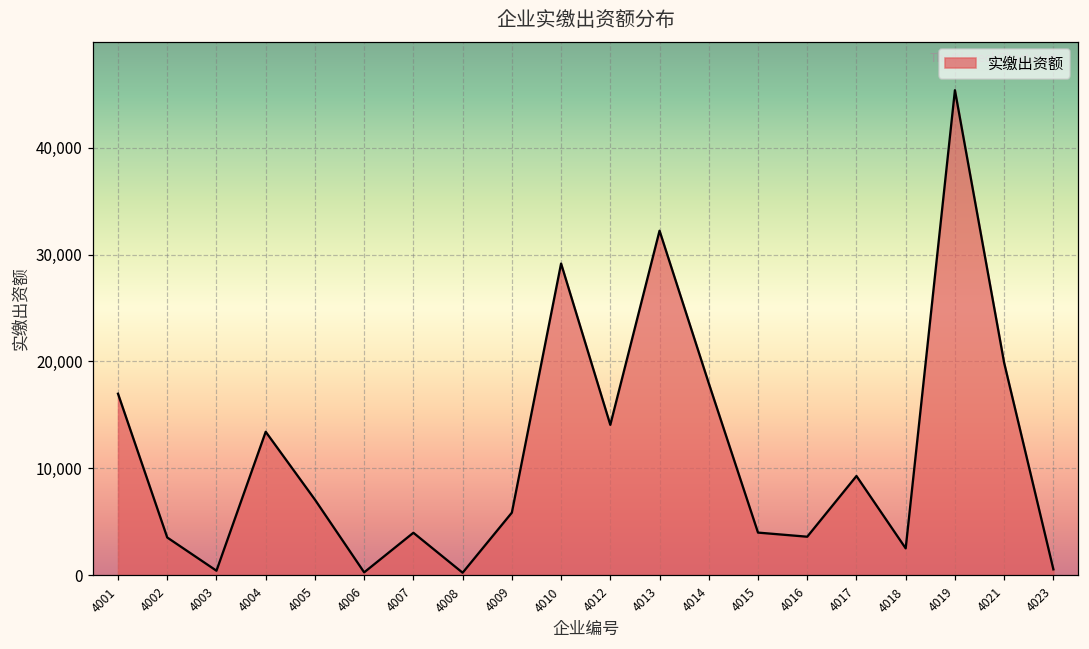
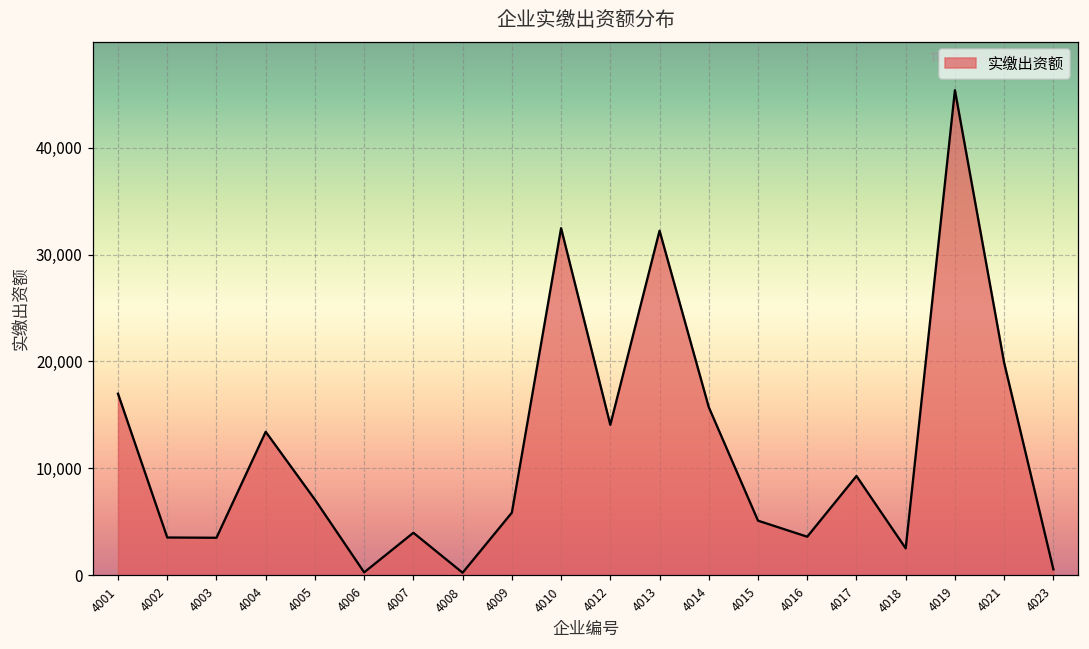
4003: 0 -> 4,000
4010: 29,000 -> 32,000
4014: 18,000 -> 16,000
4015: 4,000 -> 5,000
